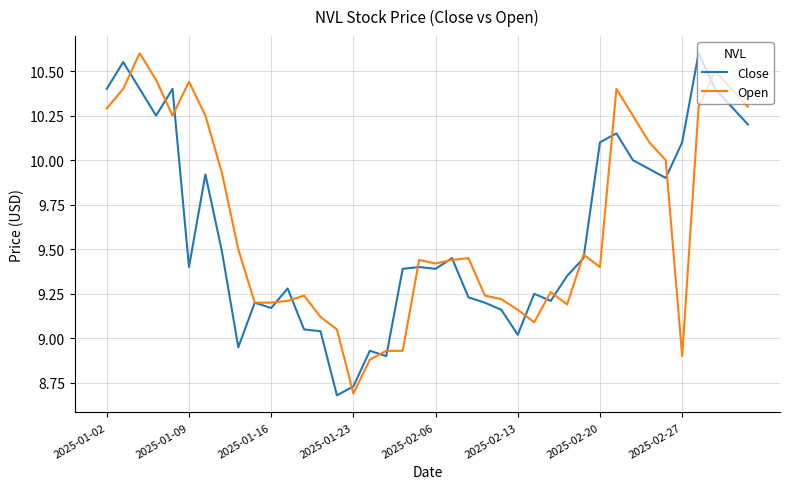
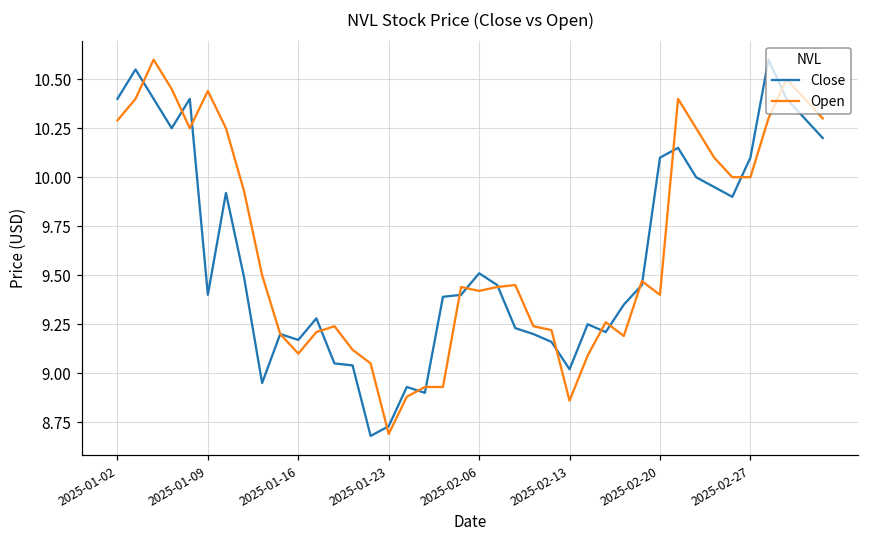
Open, 2025-01-16: 9.2 -> 9.1
Close, 2025-02-06: 9.39 -> 9.51
Open, 2025-02-13: 9.16 -> 8.86
Open, 2025-02-27: 8.9 -> 10.0
